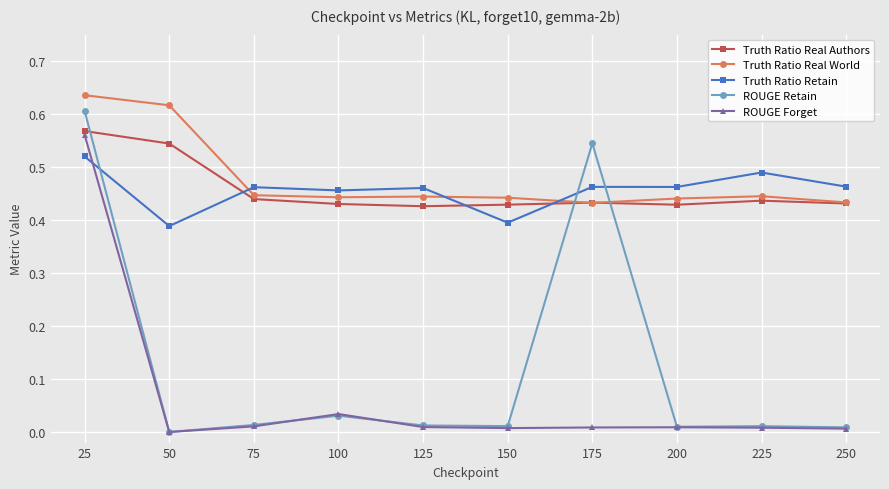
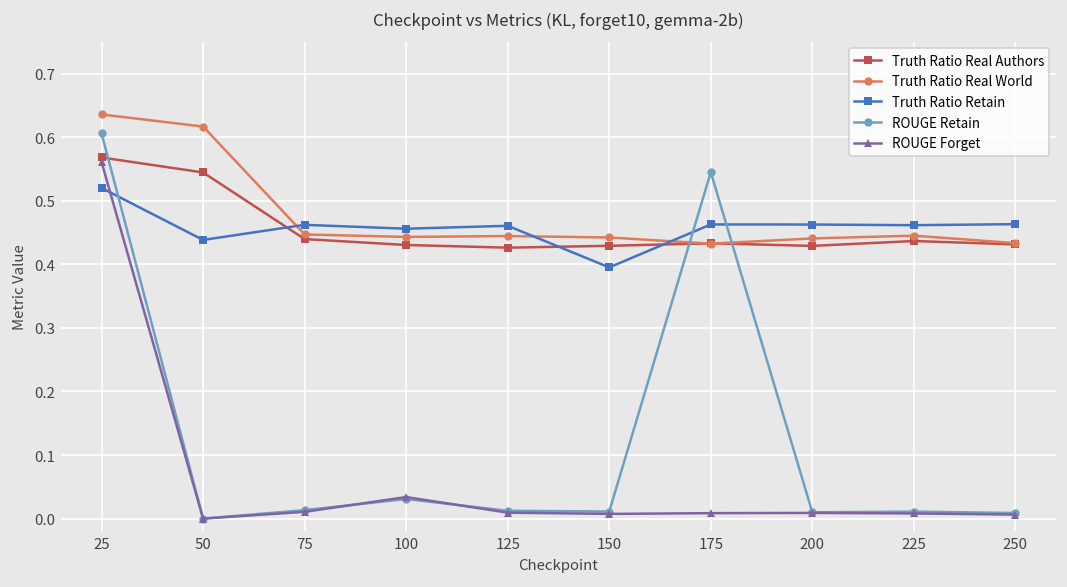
Truth Ratio Retain, 50: 0.39 -> 0.44
Truth Ratio Retain, 225: 0.49 -> 0.46
